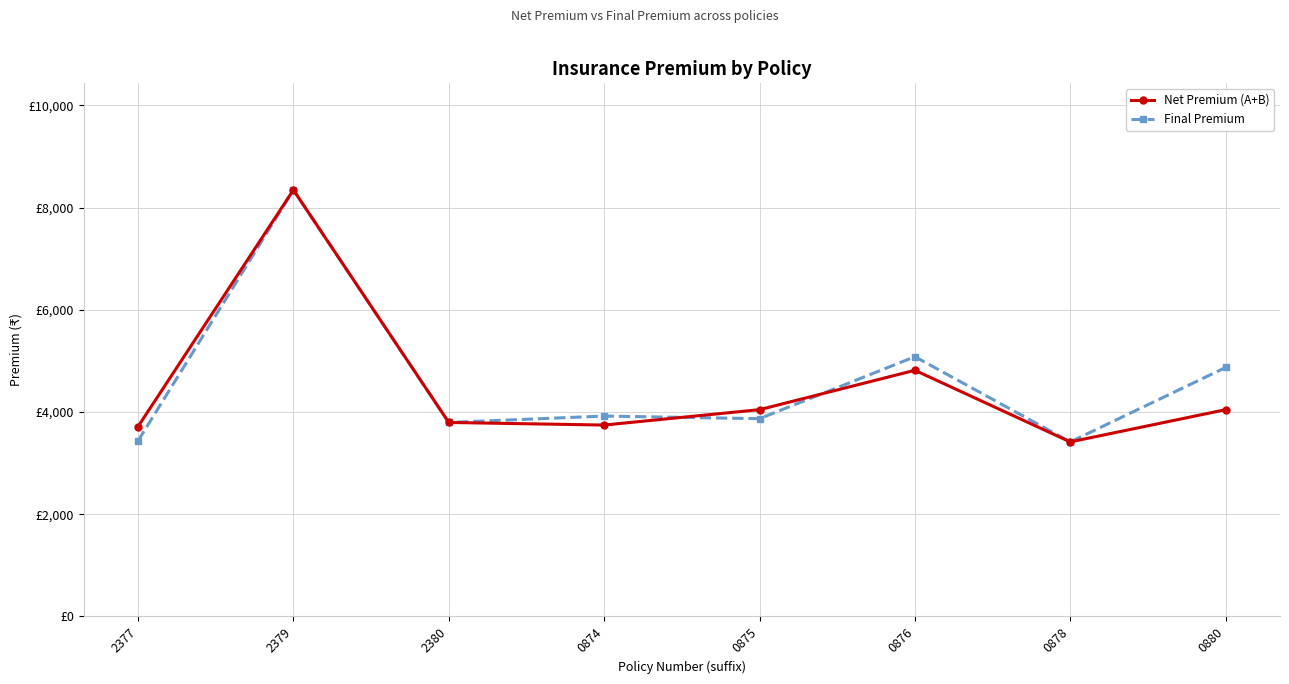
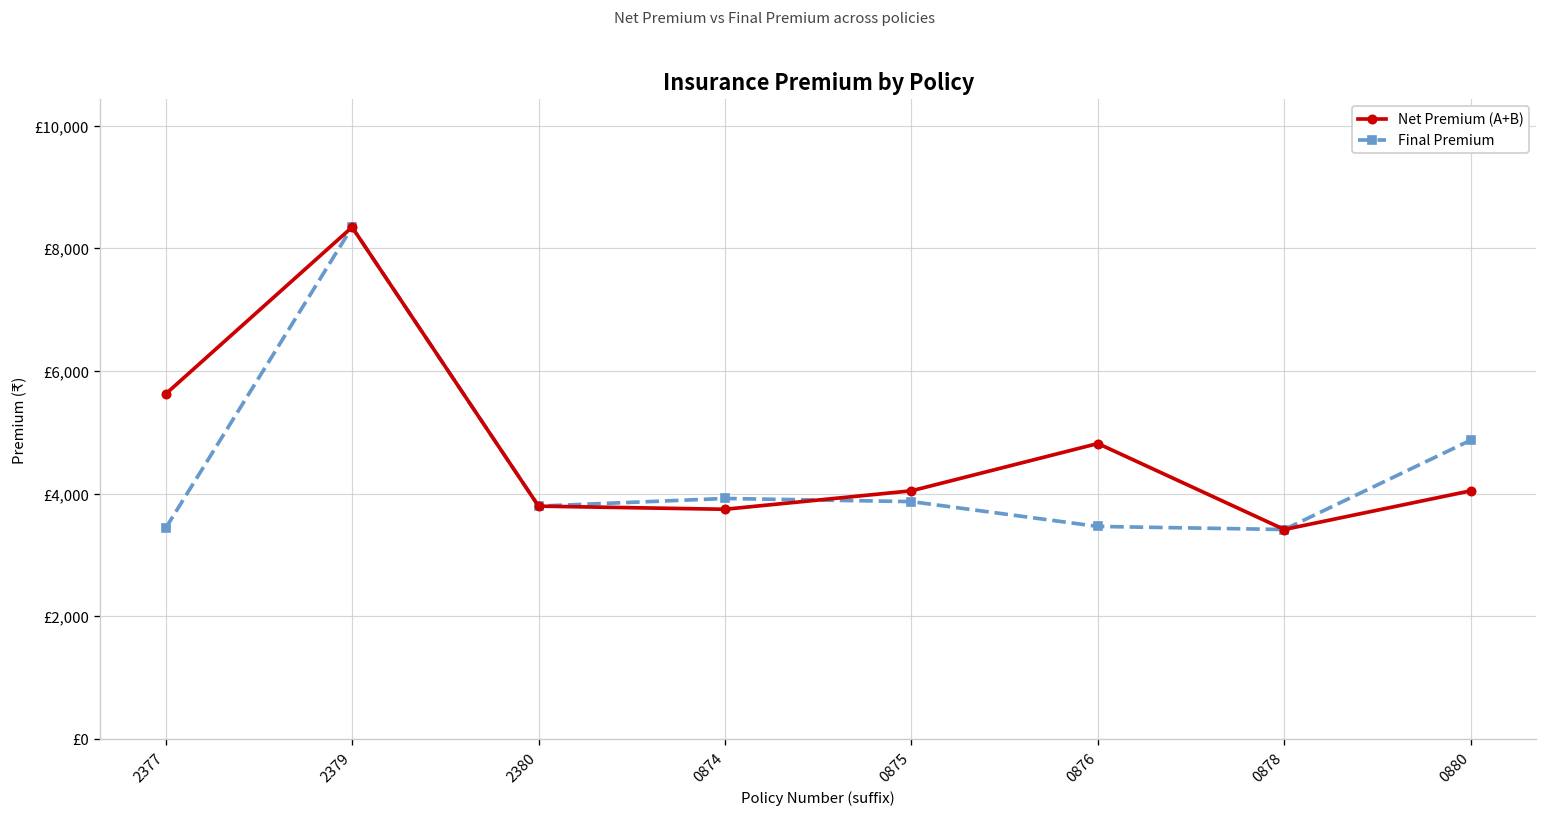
Net Premium (A+B), 2377: £3,700 -> £5,600
Final Premium, 0876: £5,100 -> £3,500
